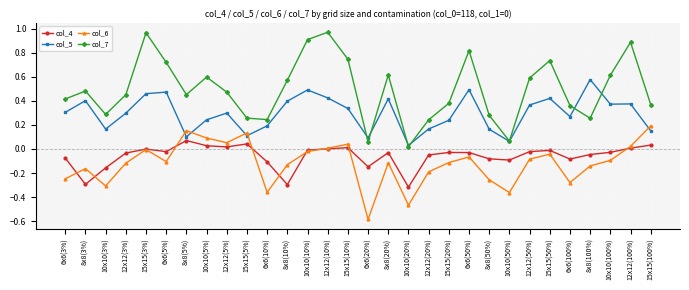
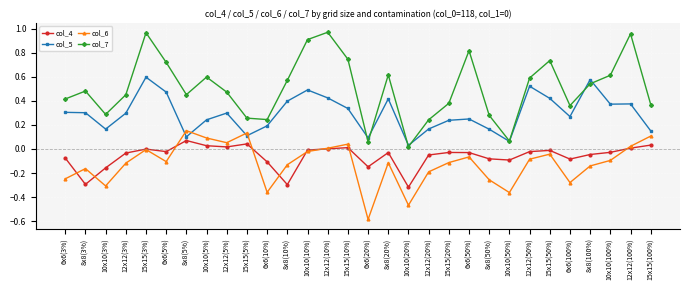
col_5, 8x8(3%): 0.40 -> 0.30
col_5, 15x15(3%): 0.46 -> 0.60
col_5, 6x6(50%): 0.49 -> 0.25
col_5, 12x12(50%): 0.37 -> 0.52
col_7, 8x8(100%): 0.26 -> 0.54
col_7, 12x12(100%): 0.89 -> 0.96
col_6, 15x15(100%): 0.19 -> 0.11
